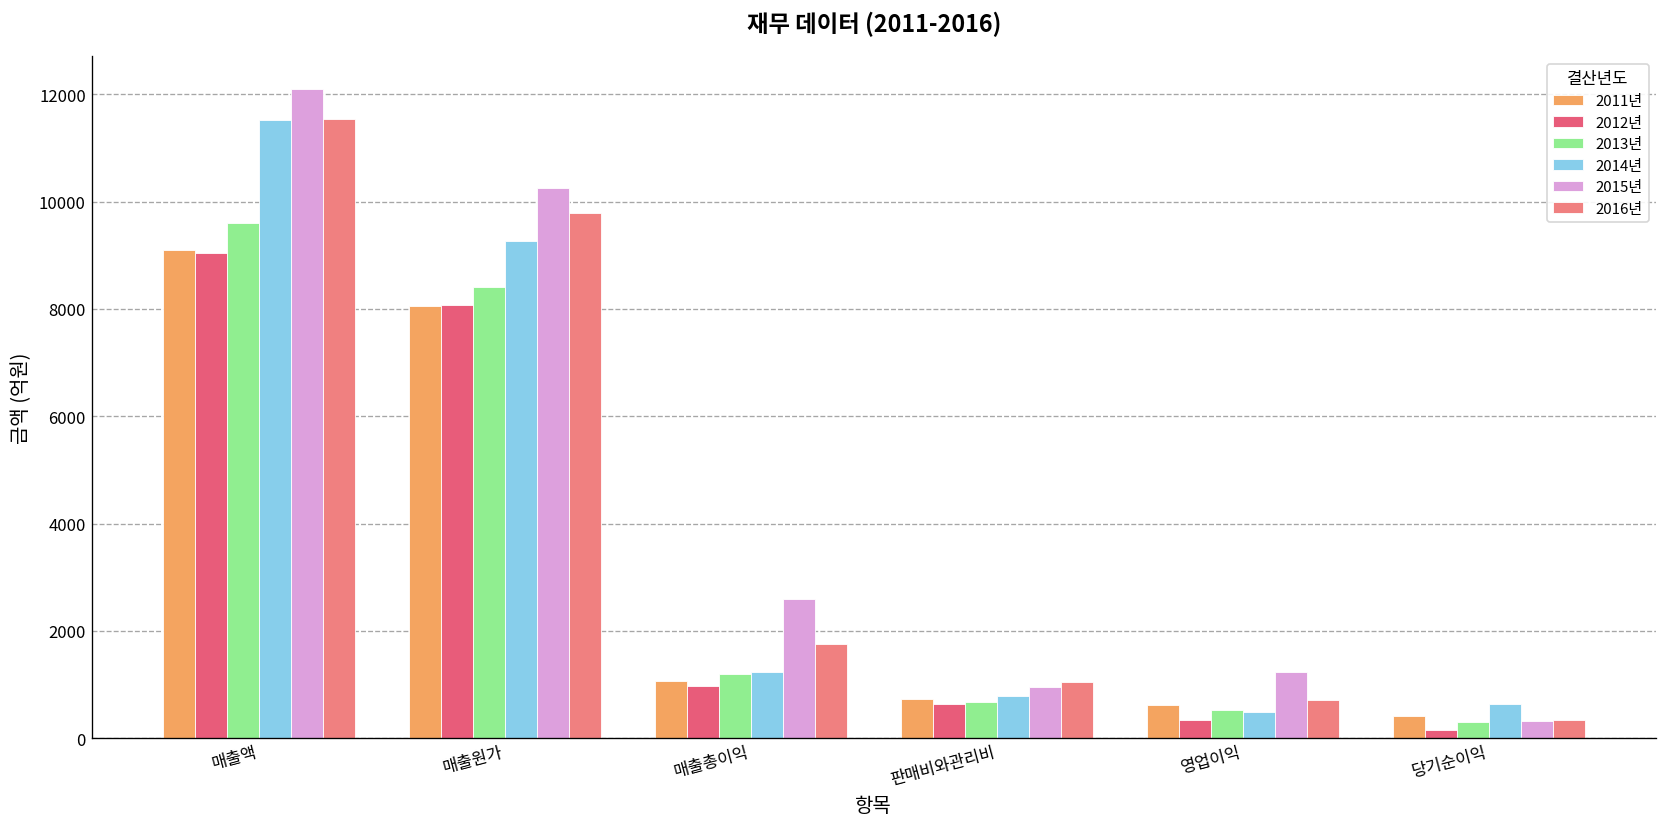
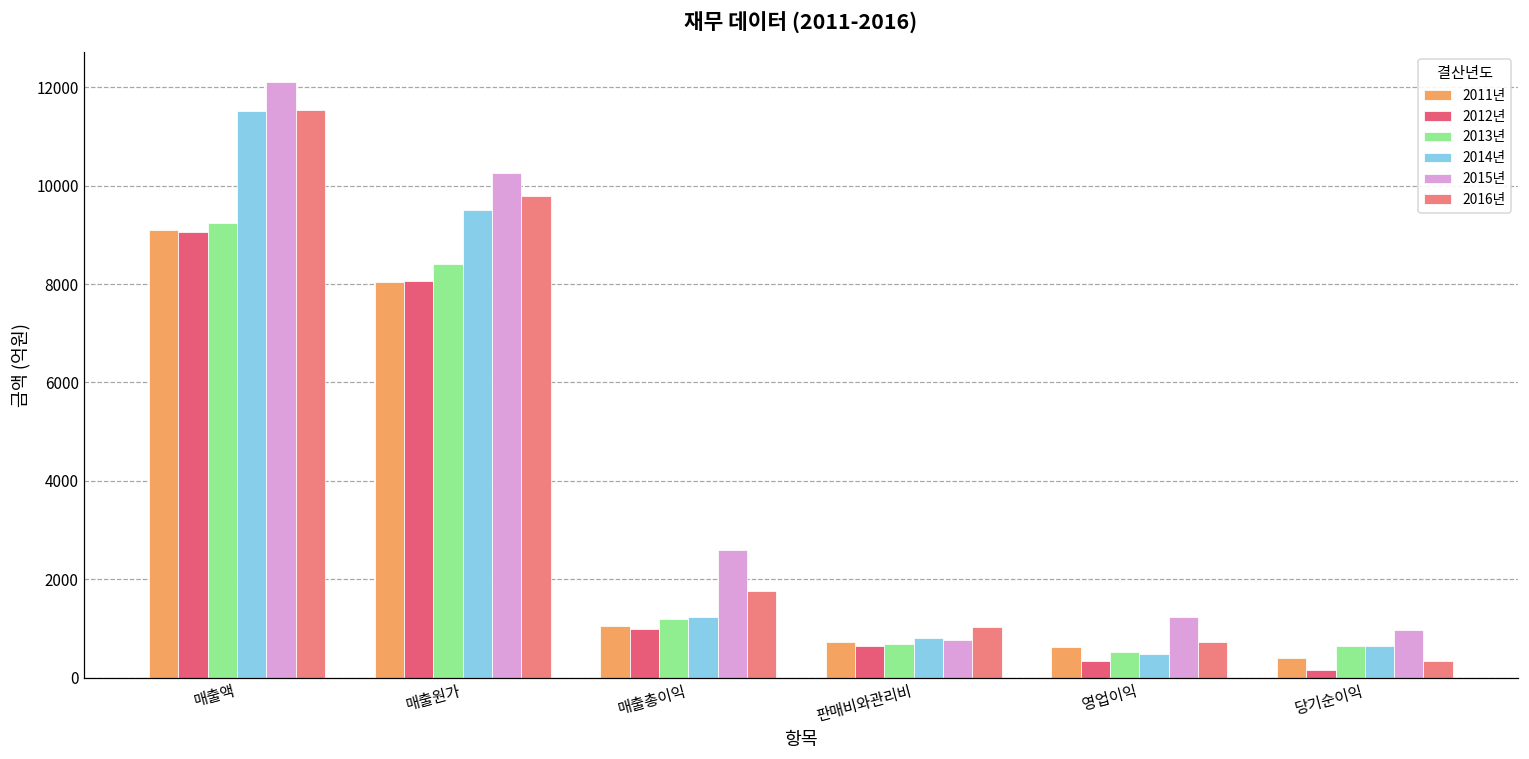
2013년, 매출액: 9600 -> 9200
2014년, 매출원가: 9300 -> 9500
2015년, 판매비와관리비: 1000 -> 800
2013년, 당기순이익: 300 -> 600
2015년, 당기순이익: 300 -> 1000
